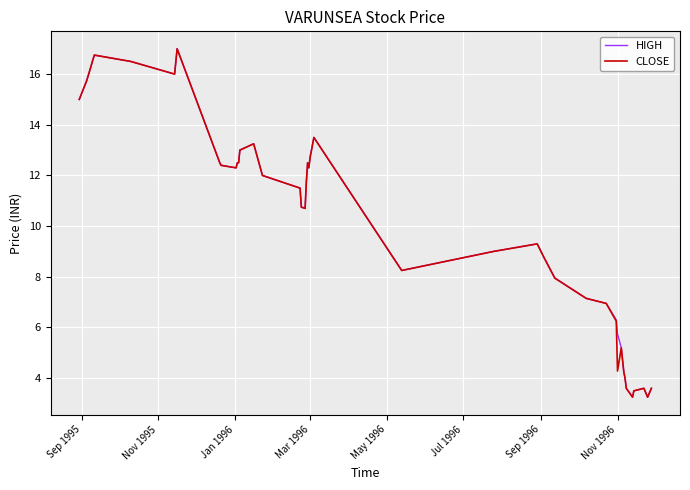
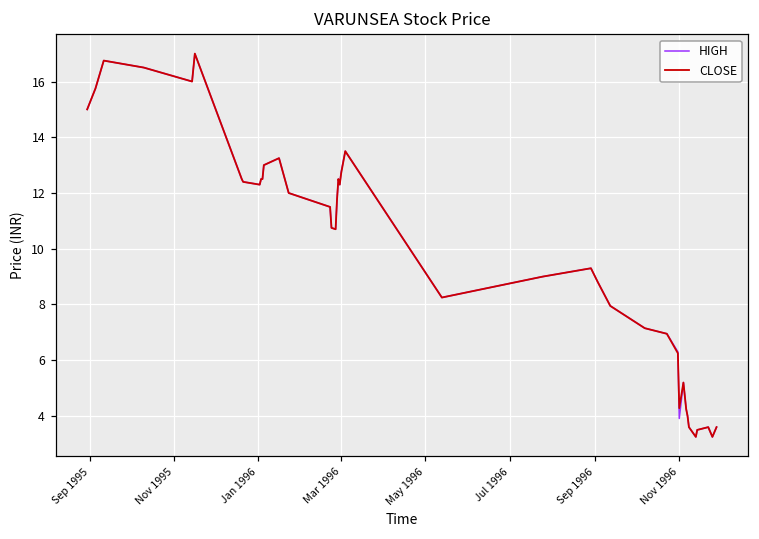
HIGH, Nov 1996: 5.8 -> 3.9
